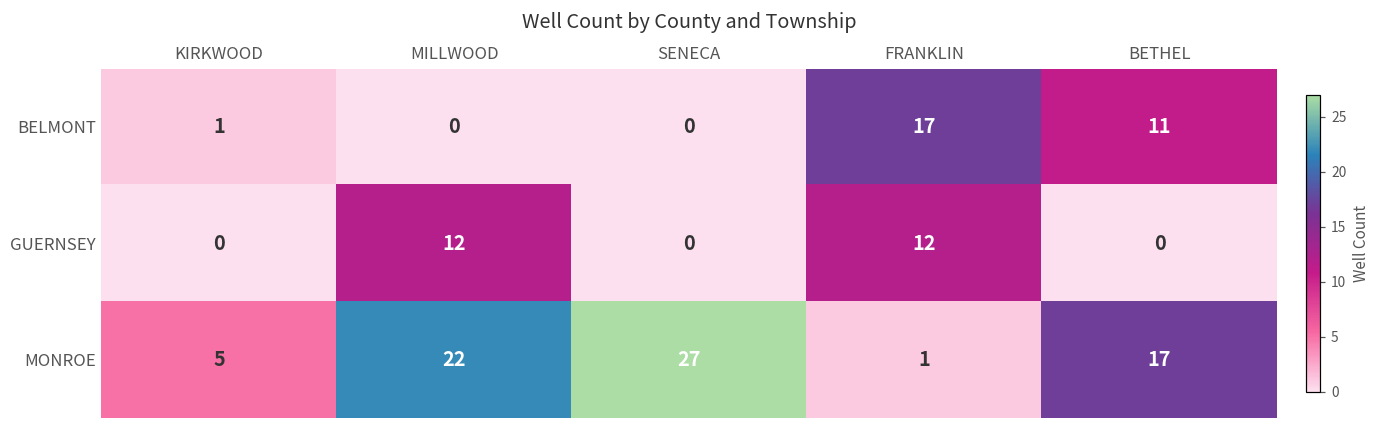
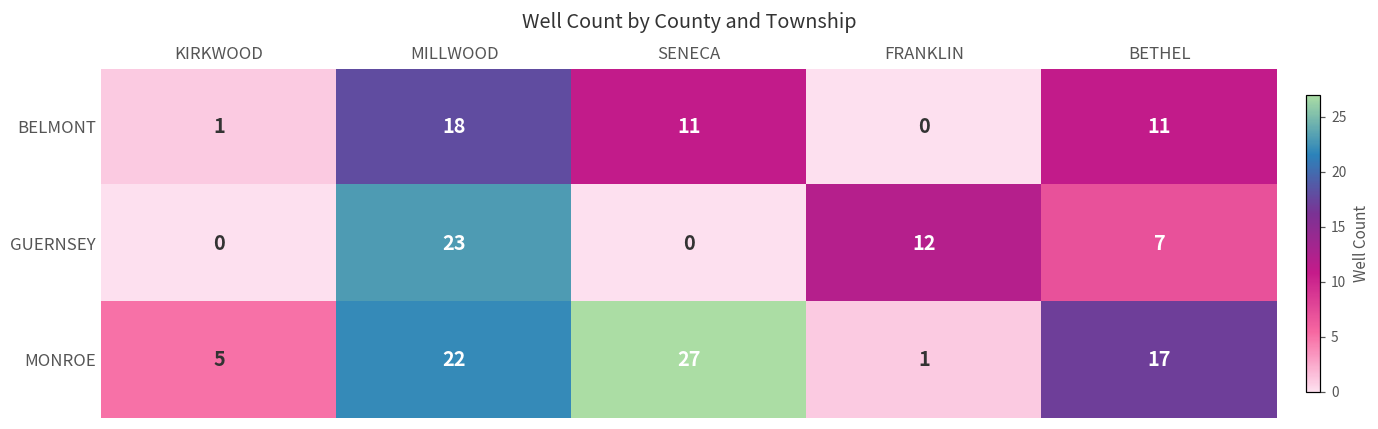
BELMONT, MILLWOOD: 0 -> 18
BELMONT, SENECA: 0 -> 11
BELMONT, FRANKLIN: 17 -> 0
GUERNSEY, MILLWOOD: 12 -> 23
GUERNSEY, BETHEL: 0 -> 7
